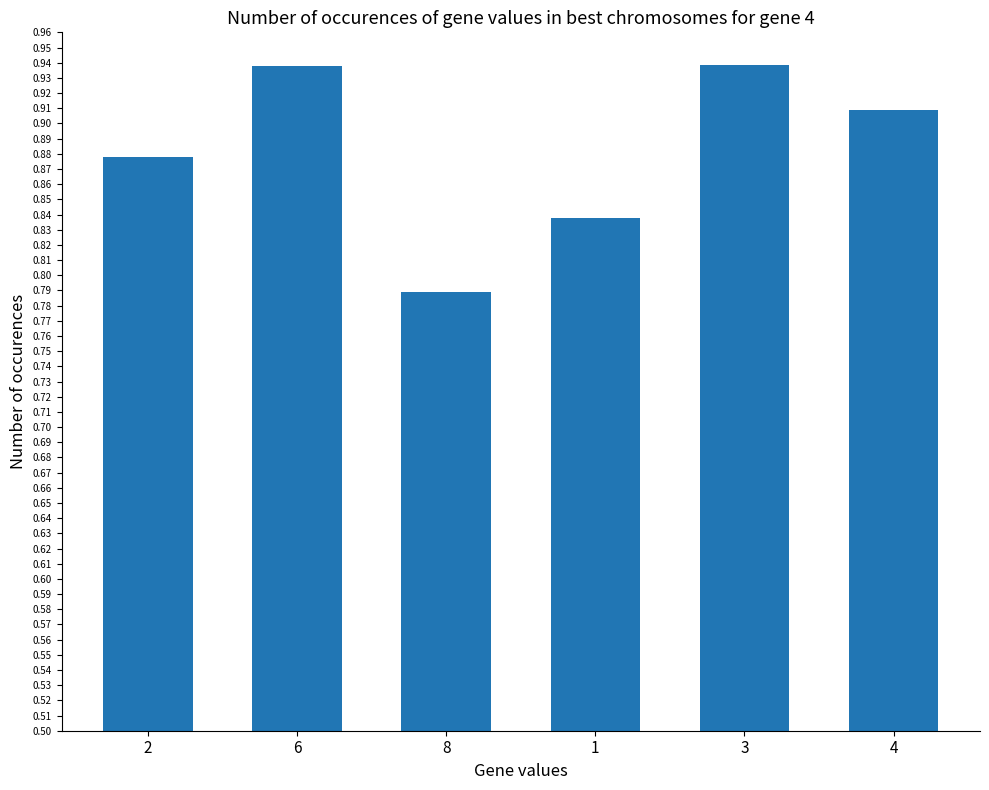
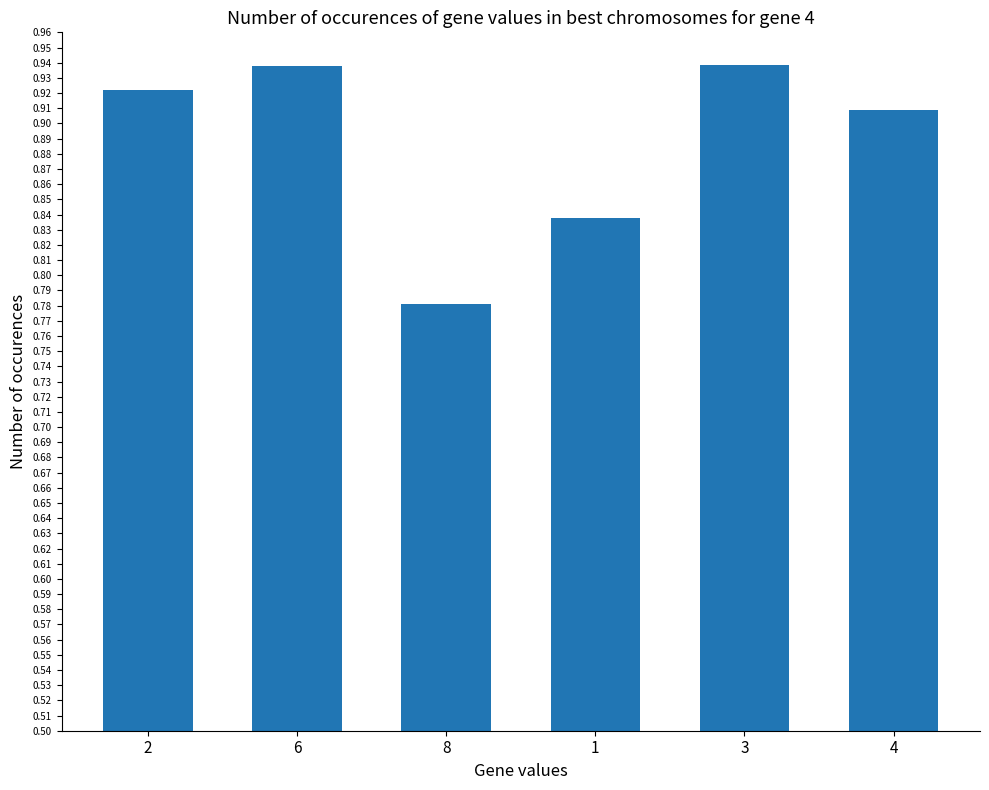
2: 0.878 -> 0.922
8: 0.789 -> 0.781
